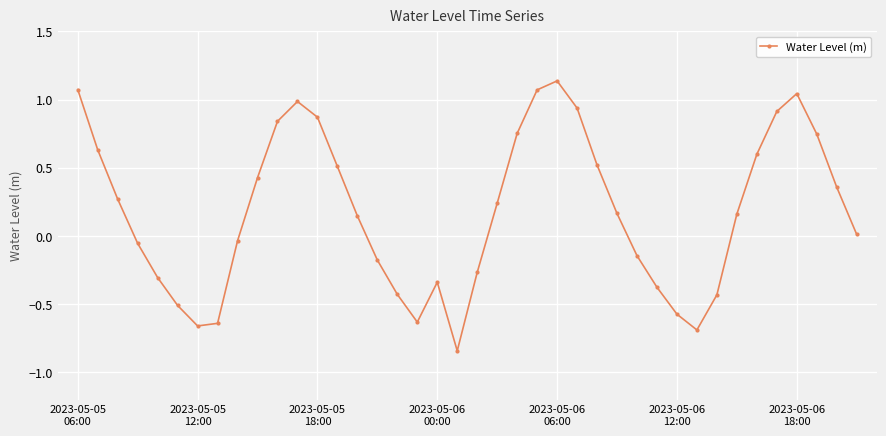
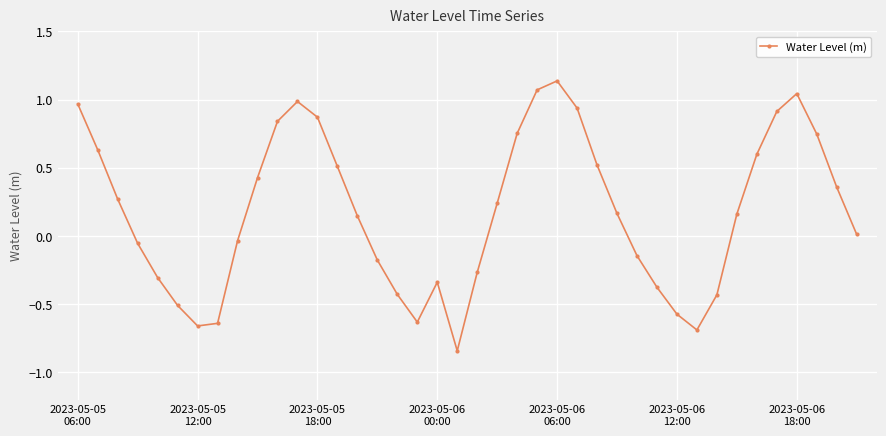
2023-05-05 06:00: 1.07 -> 0.97
